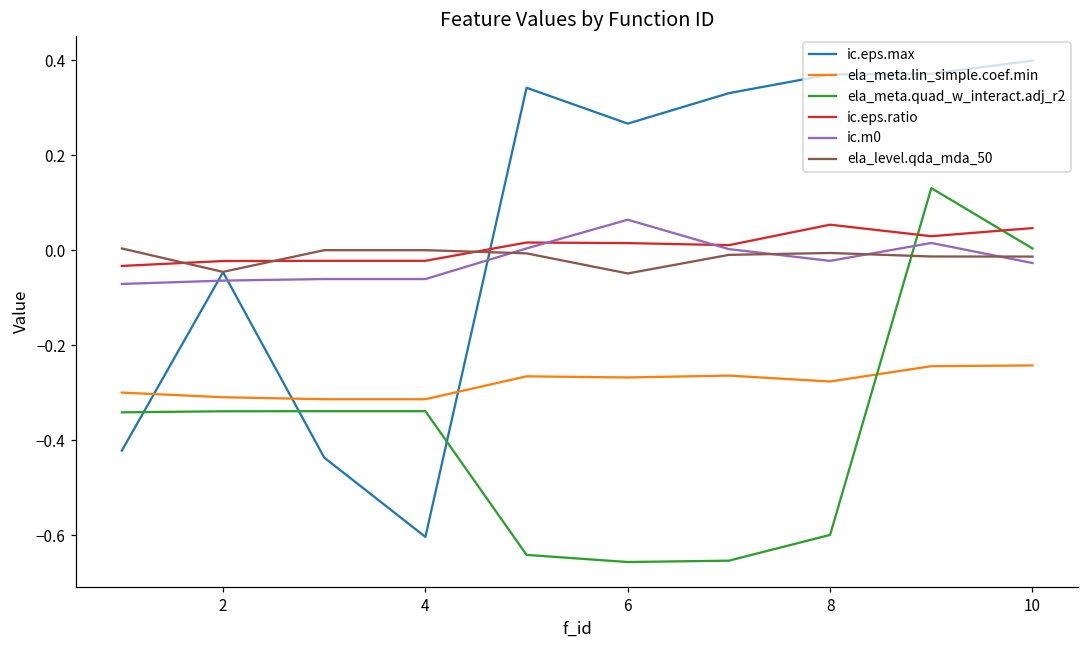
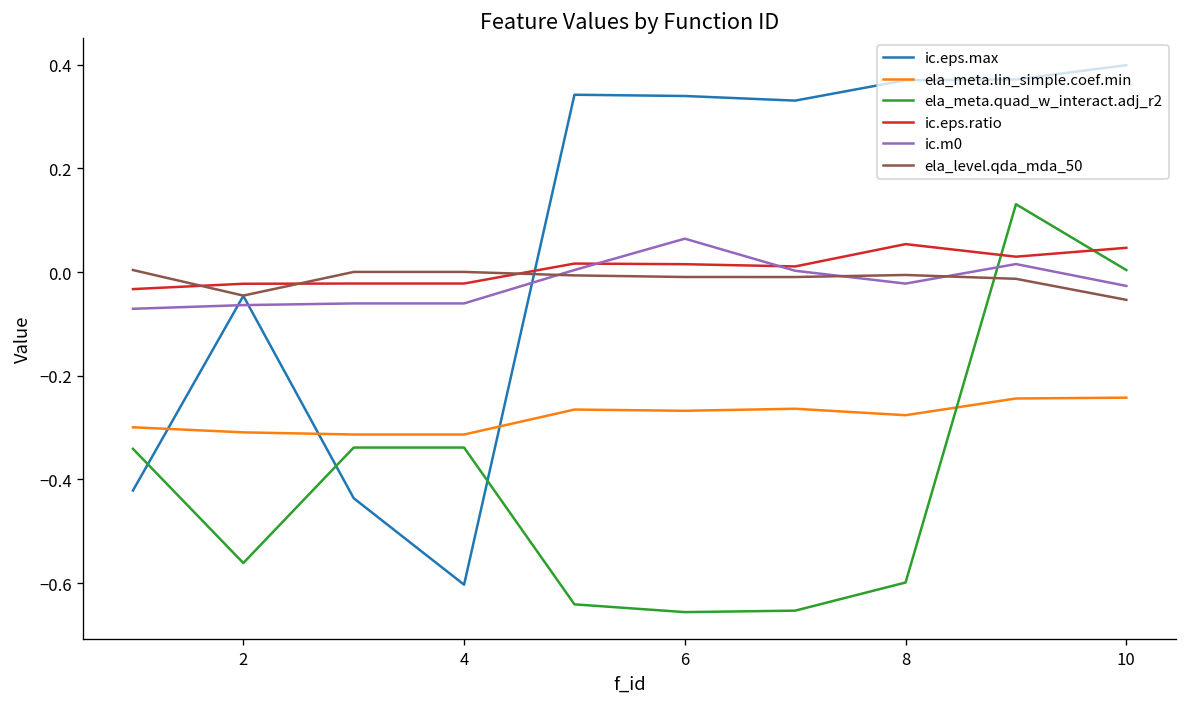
ela_meta.quad_w_interact.adj_r2, 2: -0.34 -> -0.56
ic.eps.max, 6: 0.27 -> 0.34
ela_level.qda_mda_50, 6: -0.05 -> -0.01
ela_level.qda_mda_50, 10: -0.01 -> -0.05
